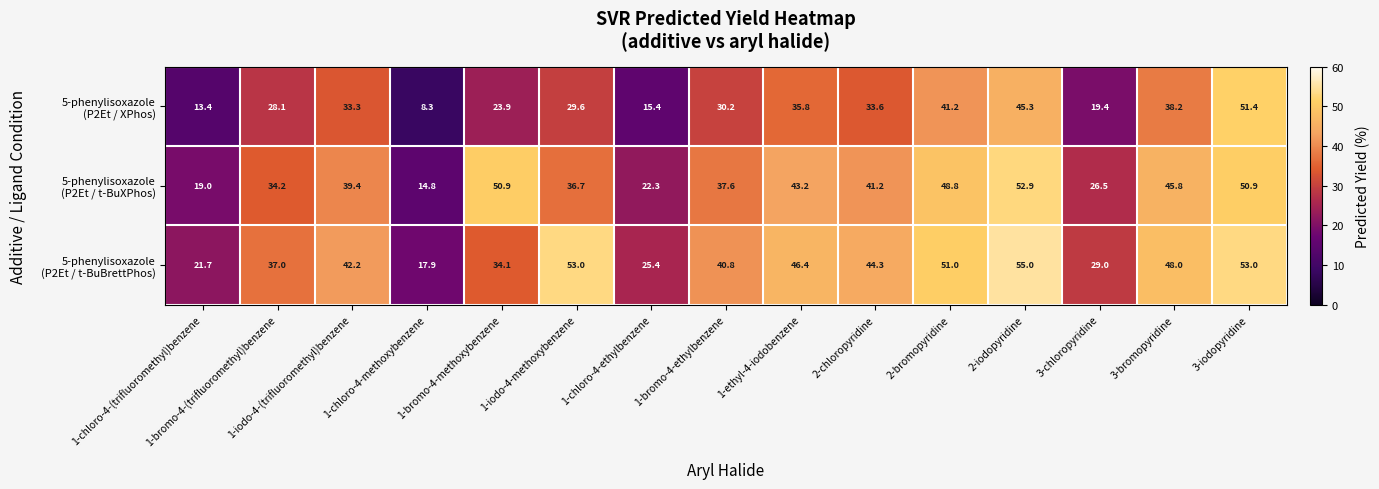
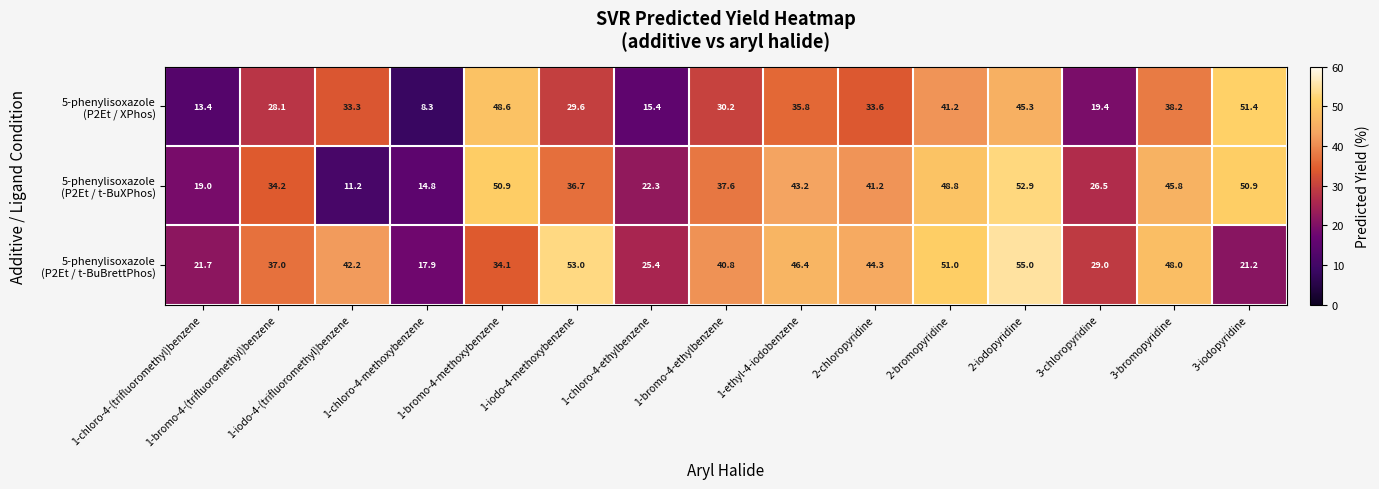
5-phenylisoxazole (P2Et / XPhos), 1-bromo-4-methoxybenzene: 23.9 -> 48.6
5-phenylisoxazole (P2Et / t-BuXPhos), 1-iodo-4-(trifluoromethyl)benzene: 39.4 -> 11.2
5-phenylisoxazole (P2Et / t-BuBrettPhos), 3-iodopyridine: 53.0 -> 21.2
